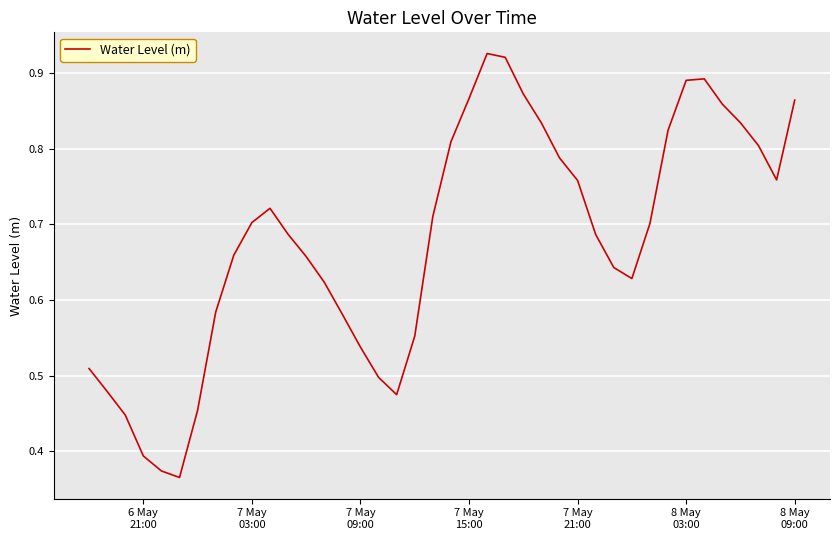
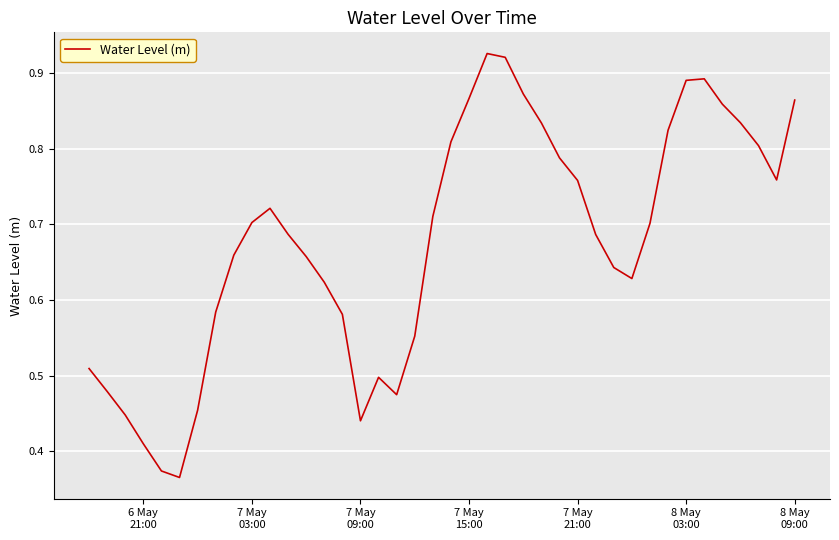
6 May 21:00: 0.39 -> 0.41
7 May 09:00: 0.54 -> 0.44
